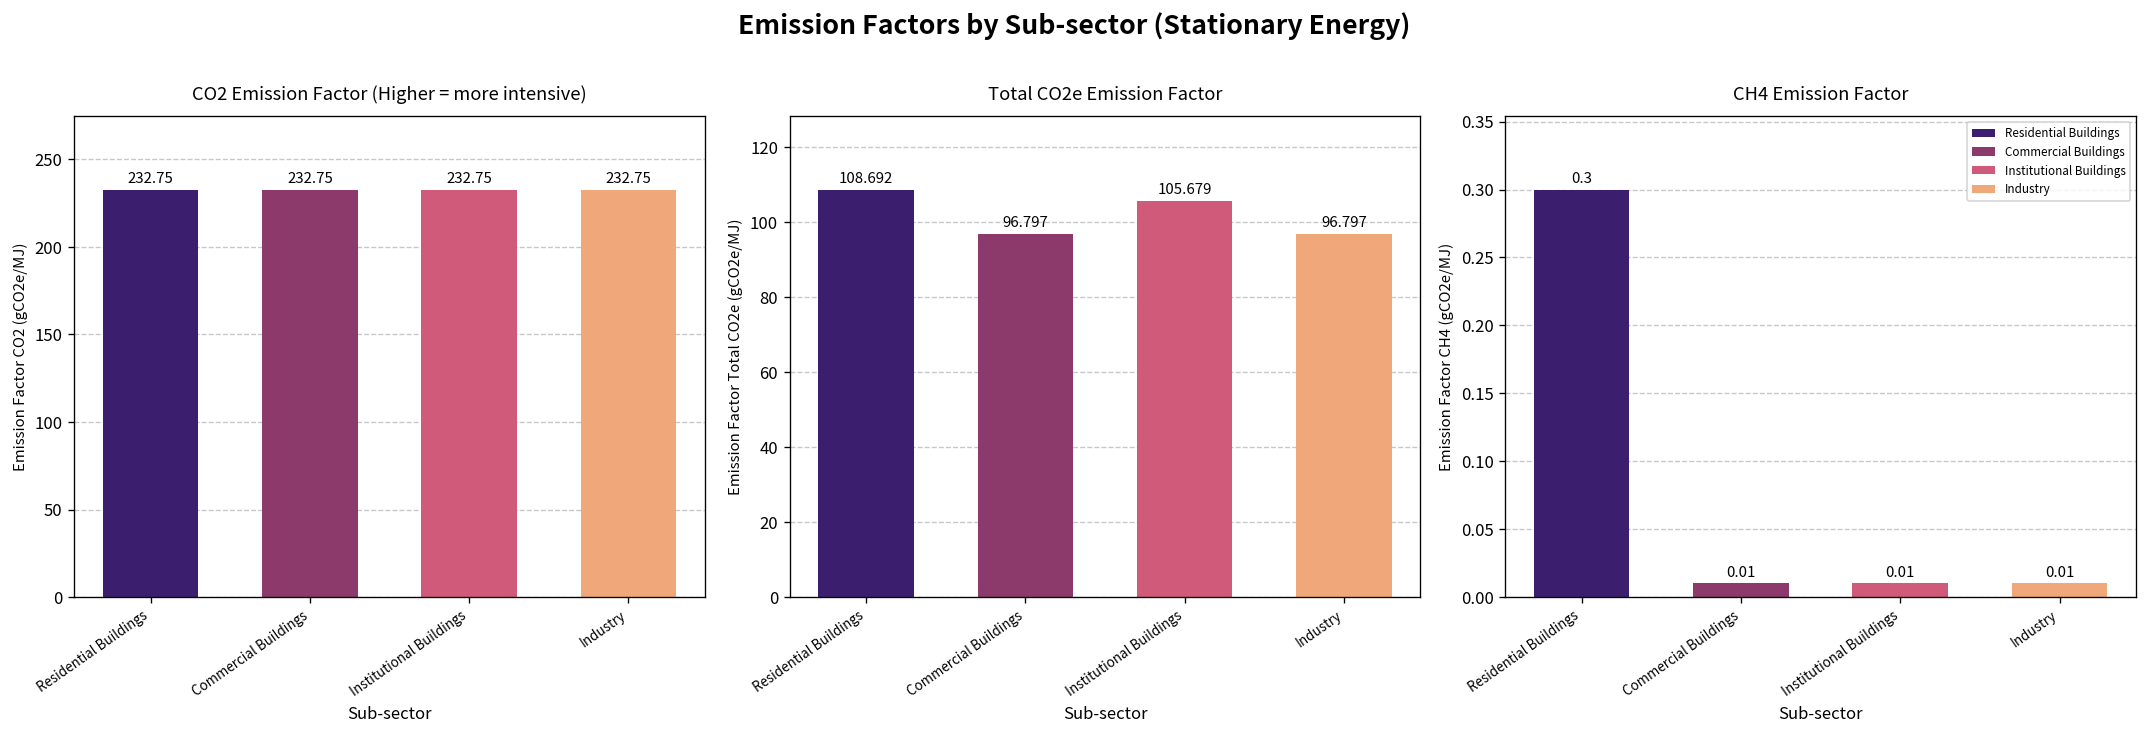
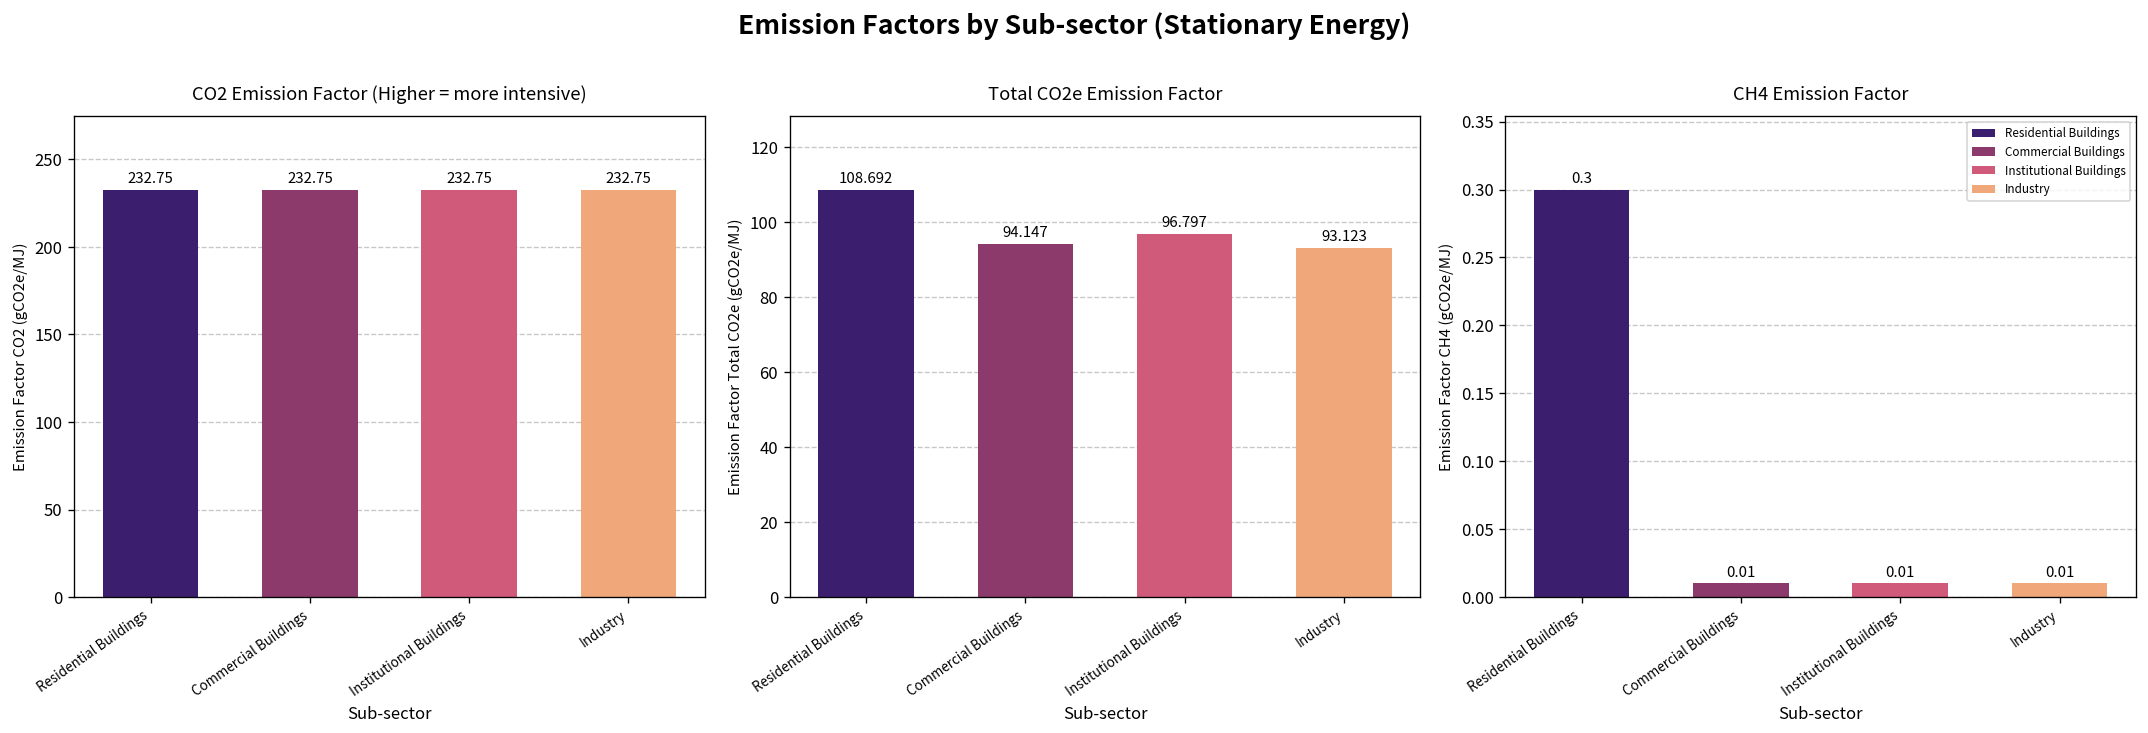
Total CO2e Emission Factor, Commercial Buildings: 96.797 -> 94.147
Total CO2e Emission Factor, Institutional Buildings: 105.679 -> 96.797
Total CO2e Emission Factor, Industry: 96.797 -> 93.123
